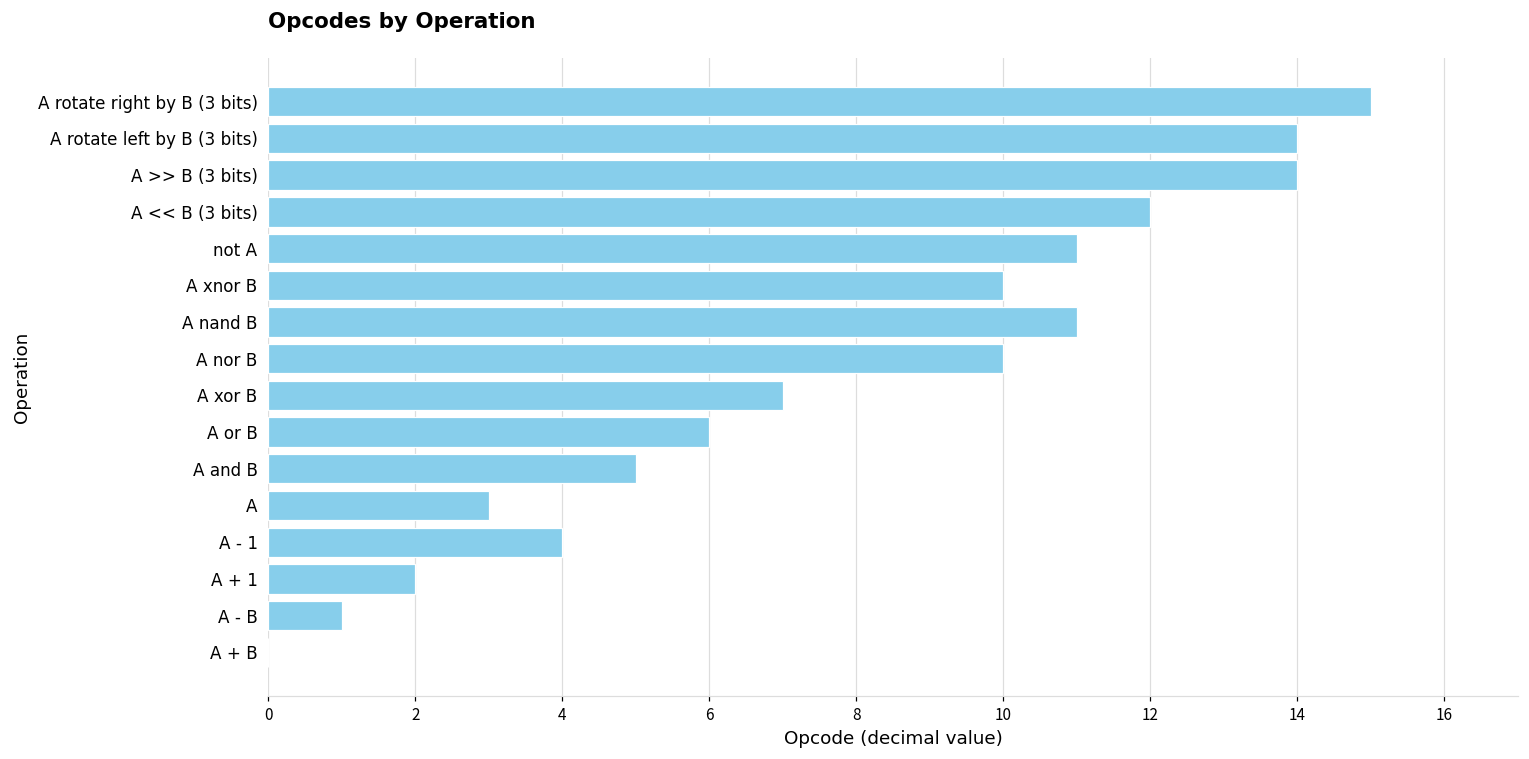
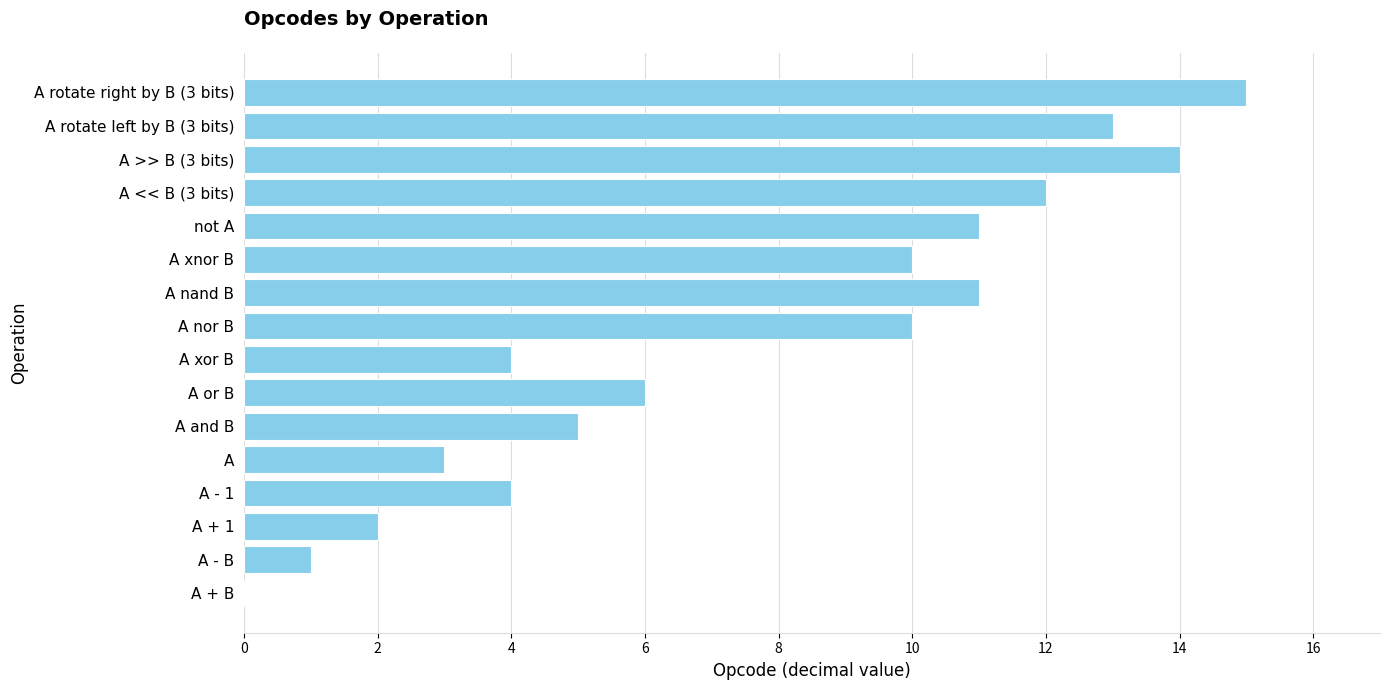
A rotate left by B (3 bits): 14 -> 13
A xor B: 7 -> 4
